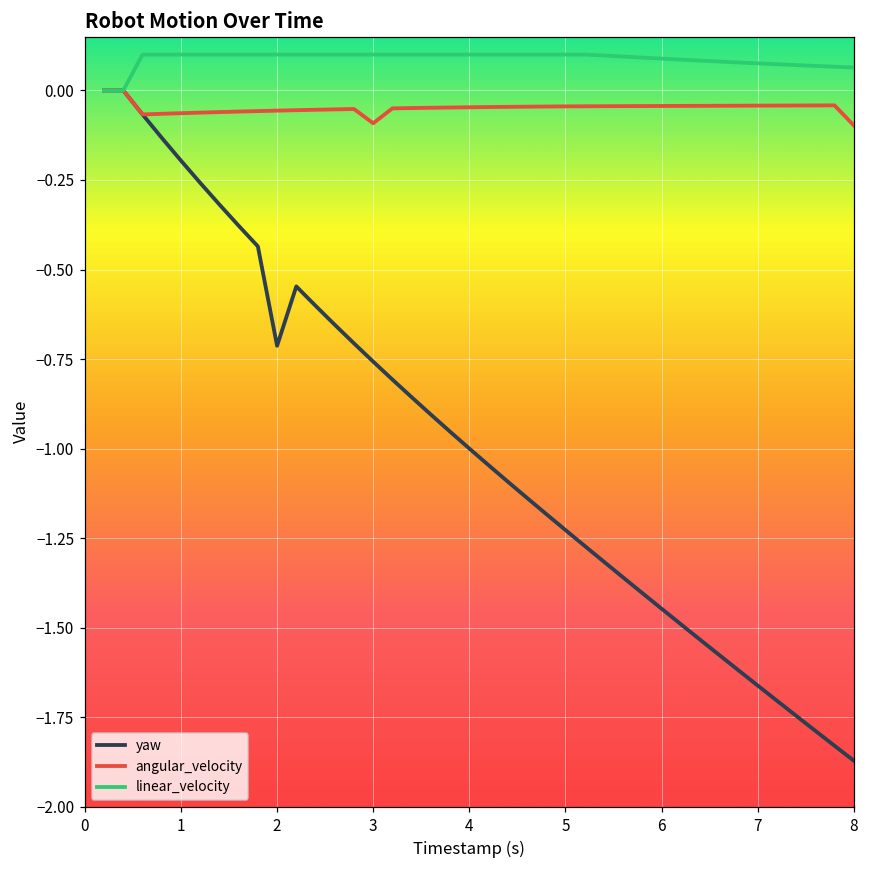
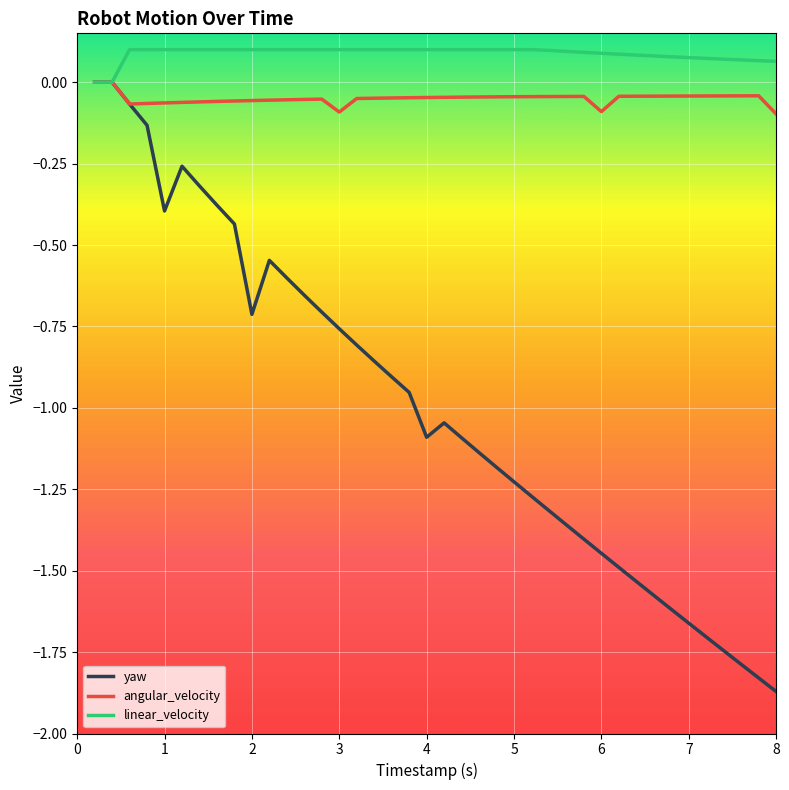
yaw, 1: -0.20 -> -0.40
yaw, 4: -1.00 -> -1.09
angular_velocity, 6: -0.04 -> -0.09
